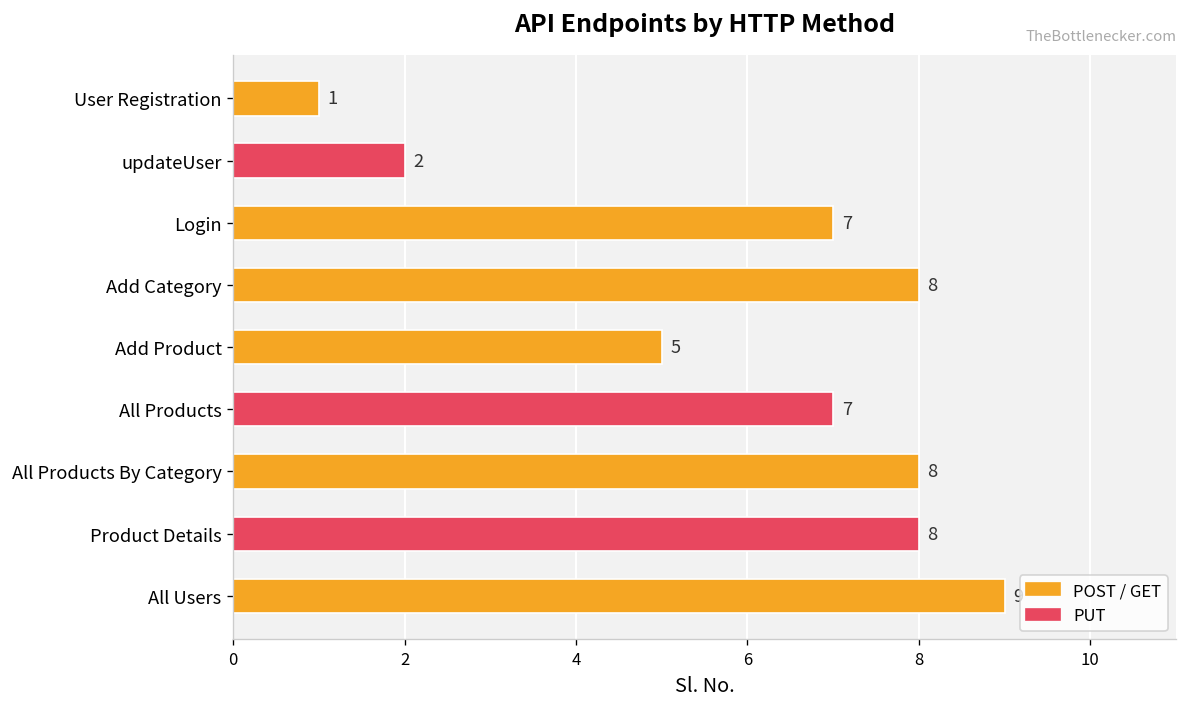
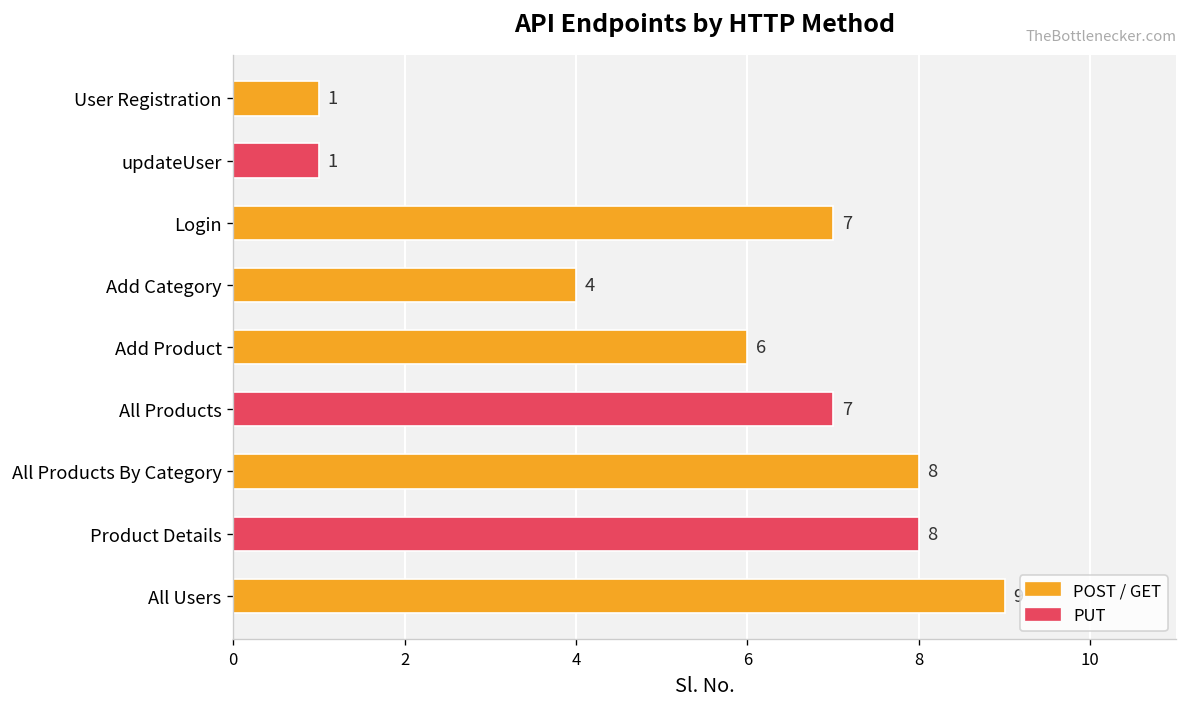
updateUser: 2 -> 1
Add Category: 8 -> 4
Add Product: 5 -> 6
